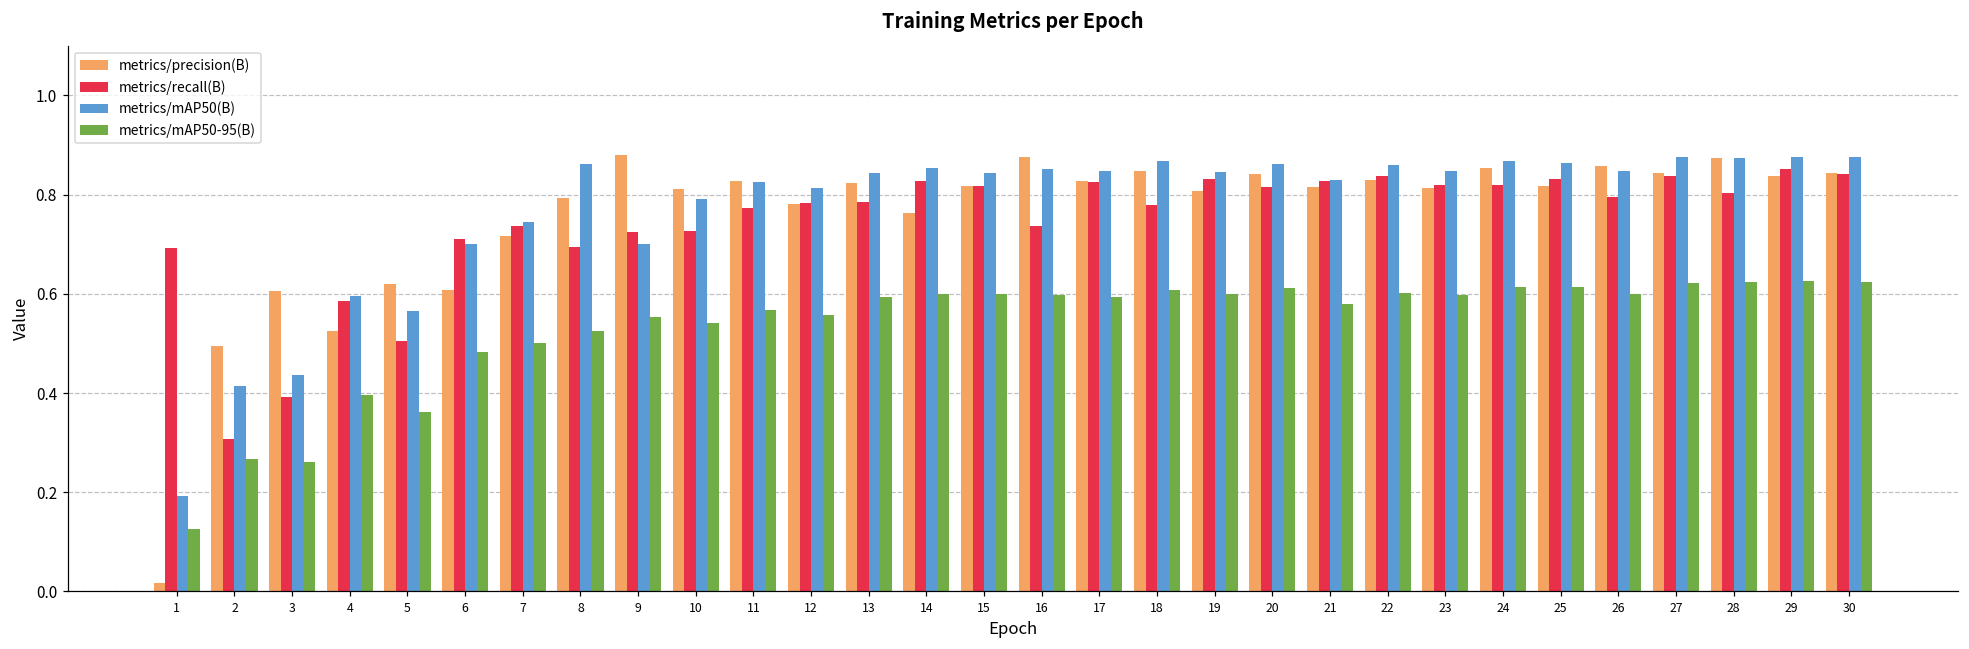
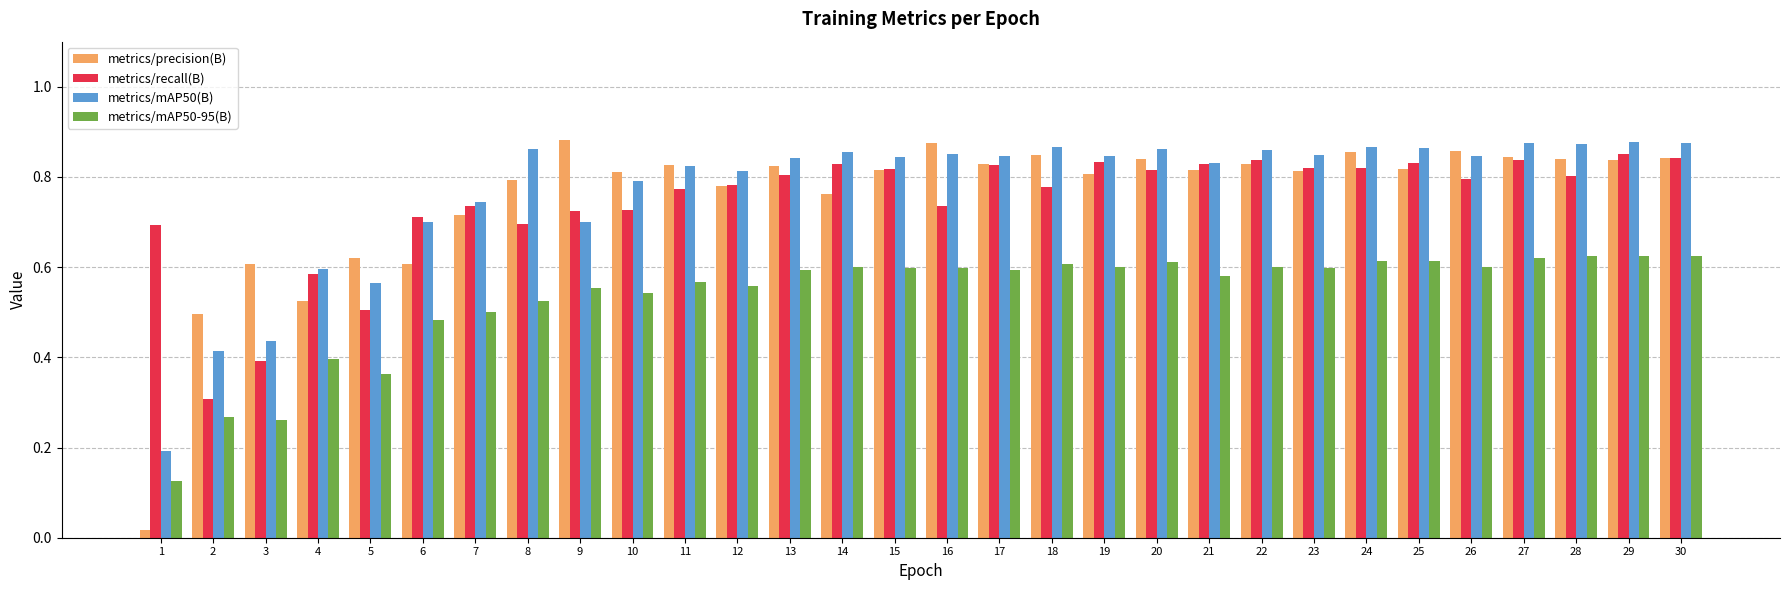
metrics/recall(B), 13: 0.79 -> 0.80
metrics/precision(B), 28: 0.87 -> 0.84
